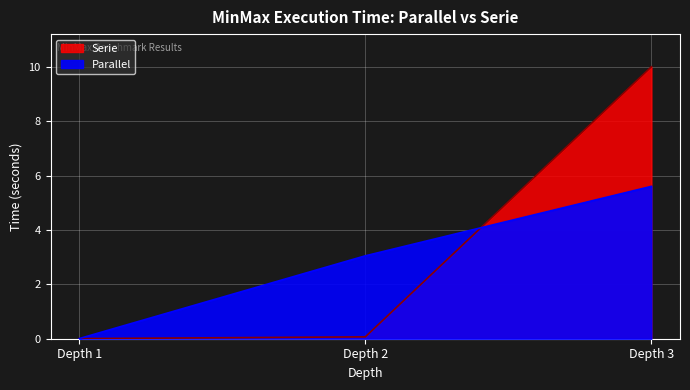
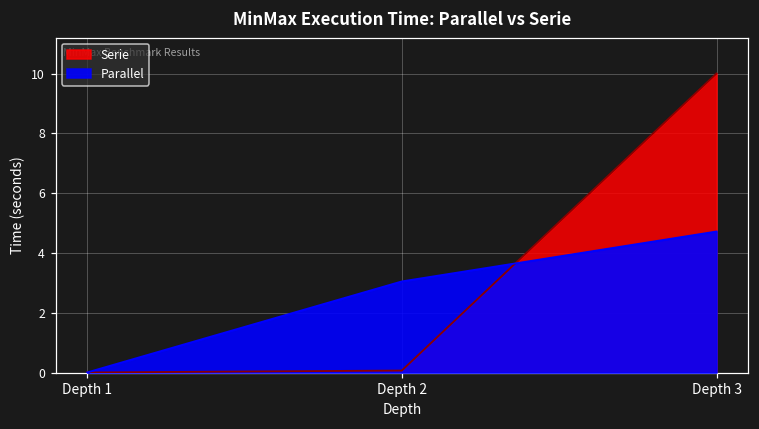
Parallel, Depth 3: 5.6 -> 4.7
